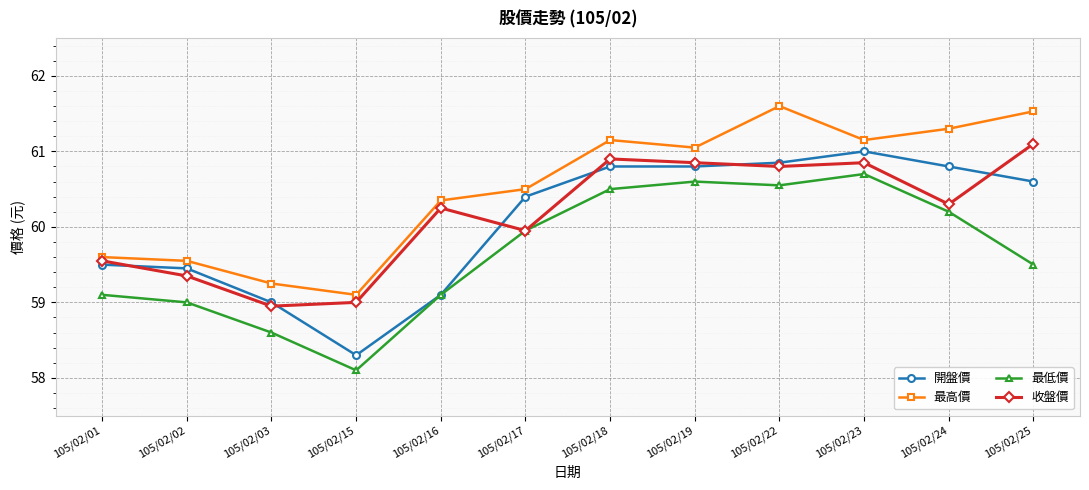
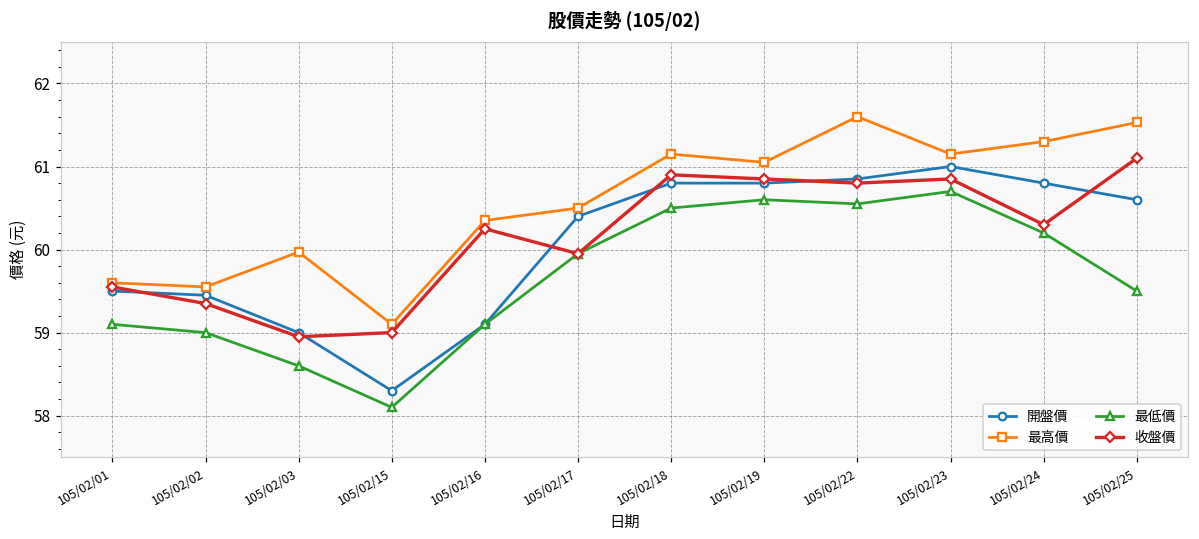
最高價, 105/02/03: 59.3 -> 60.0
